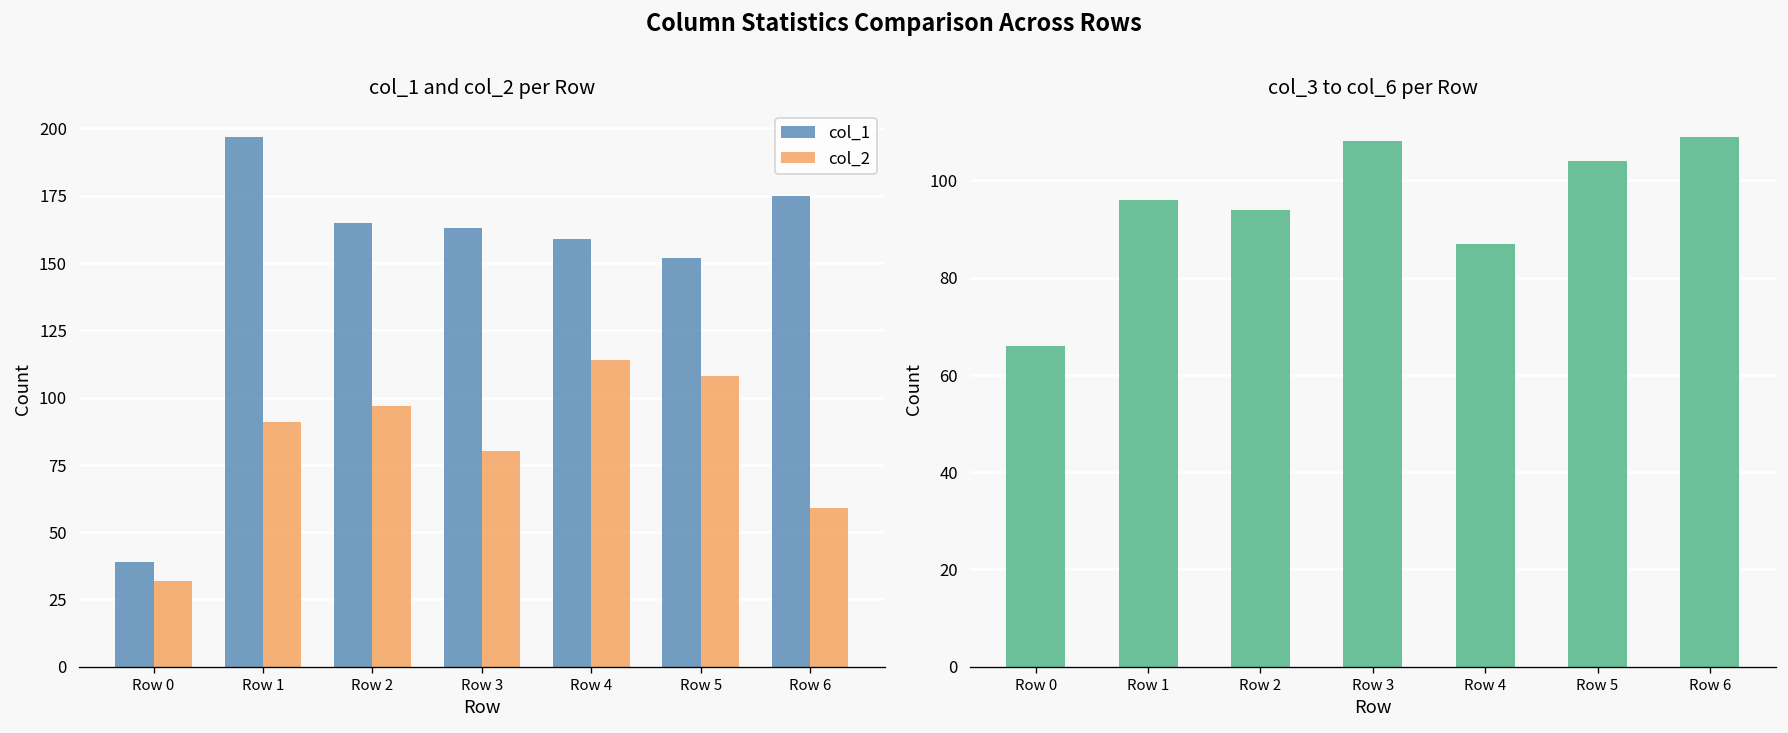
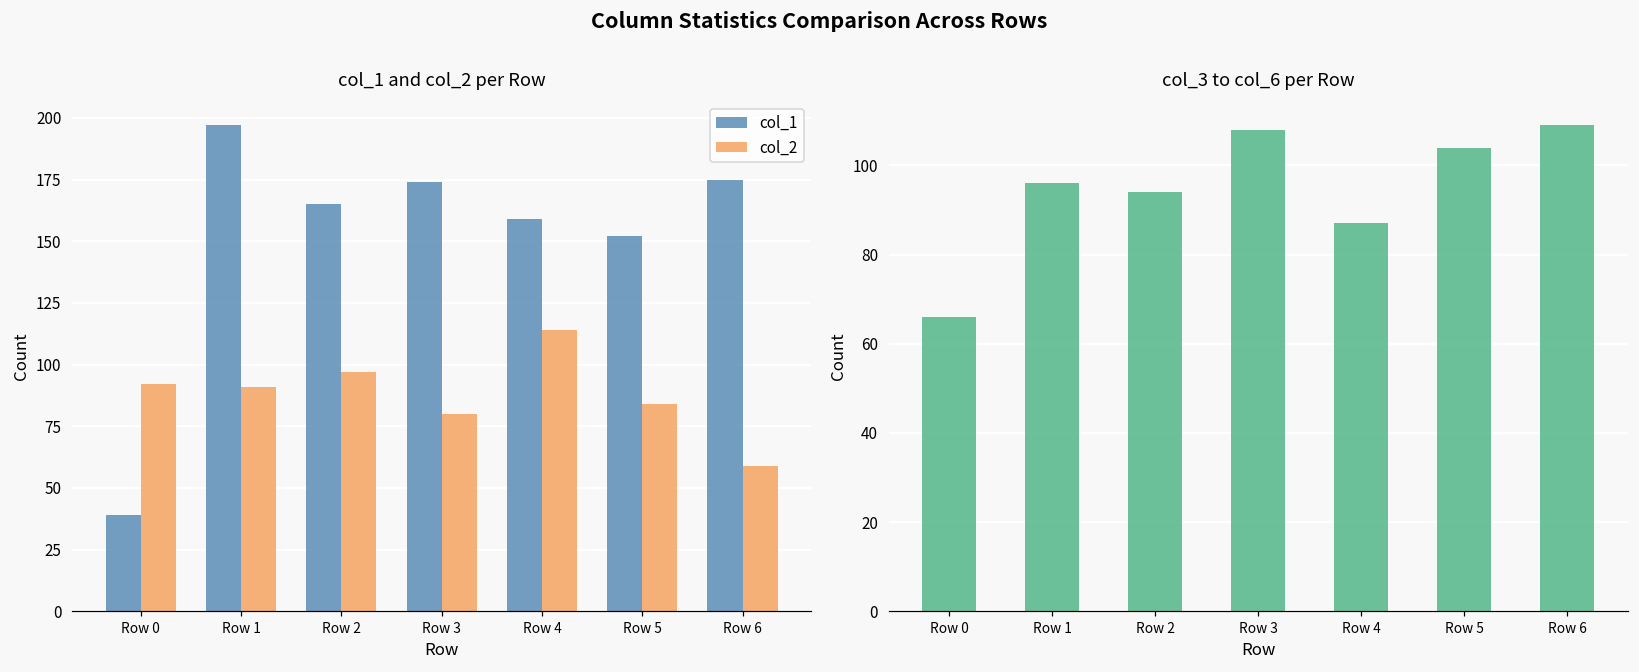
col_1 and col_2 per Row, col_2, Row 0: 32 -> 92
col_1 and col_2 per Row, col_1, Row 3: 163 -> 174
col_1 and col_2 per Row, col_2, Row 5: 108 -> 84
